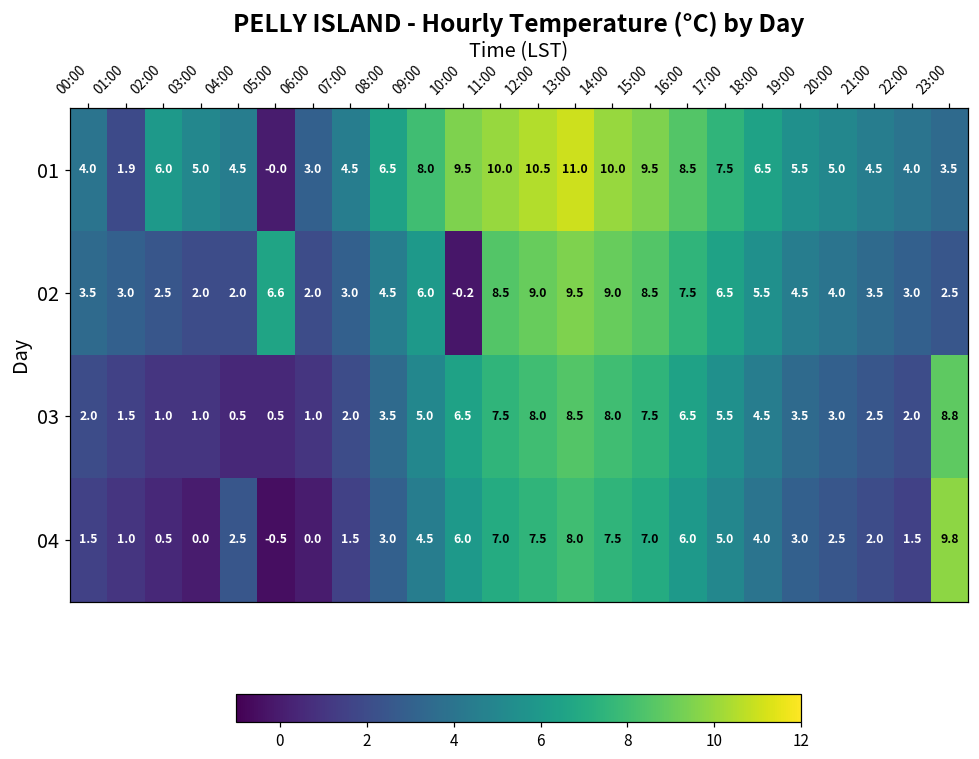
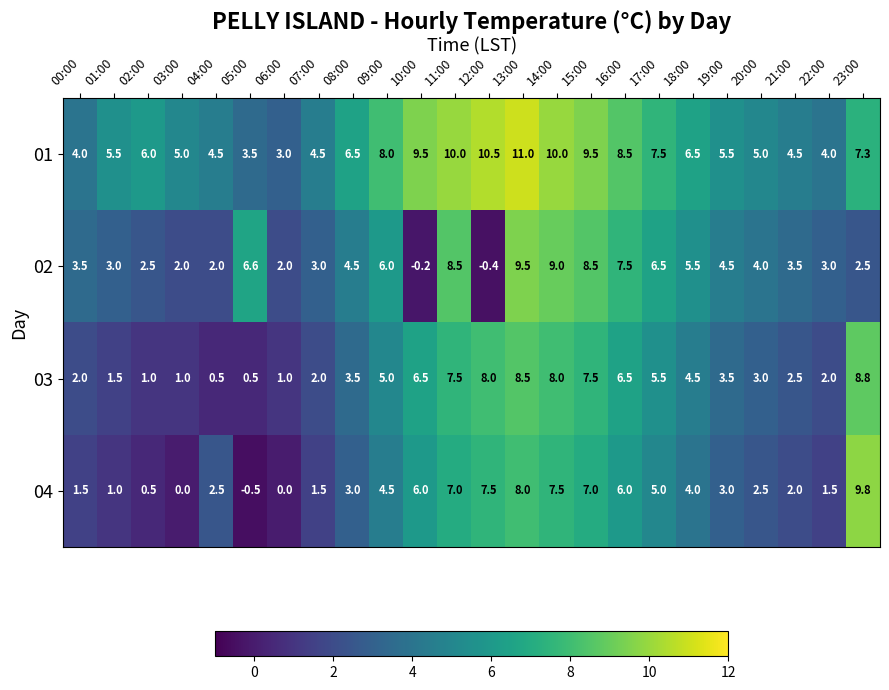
01, 01:00: 1.9 -> 5.5
01, 05:00: -0.0 -> 3.5
01, 23:00: 3.5 -> 7.3
02, 12:00: 9.0 -> -0.4
